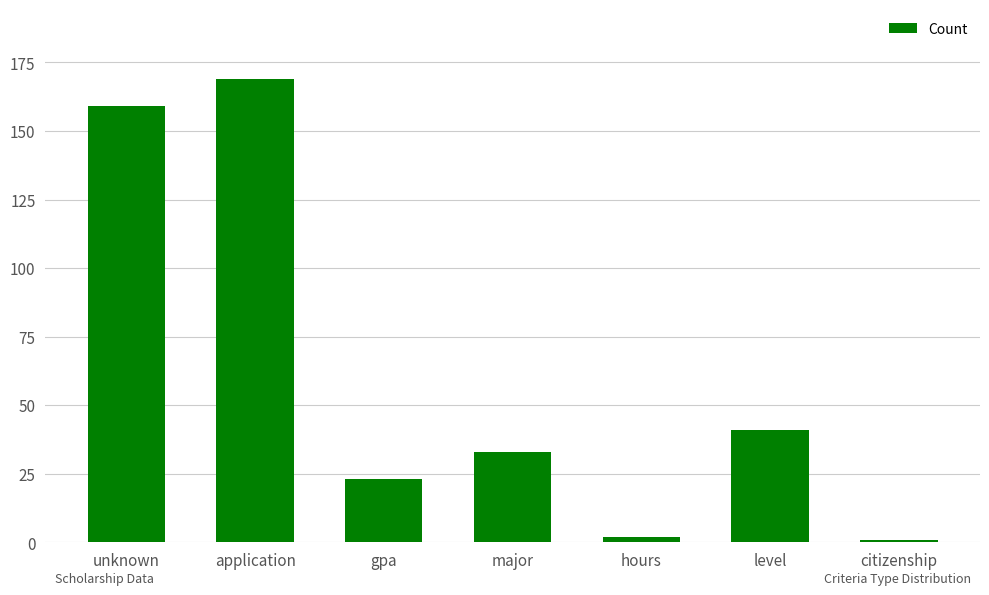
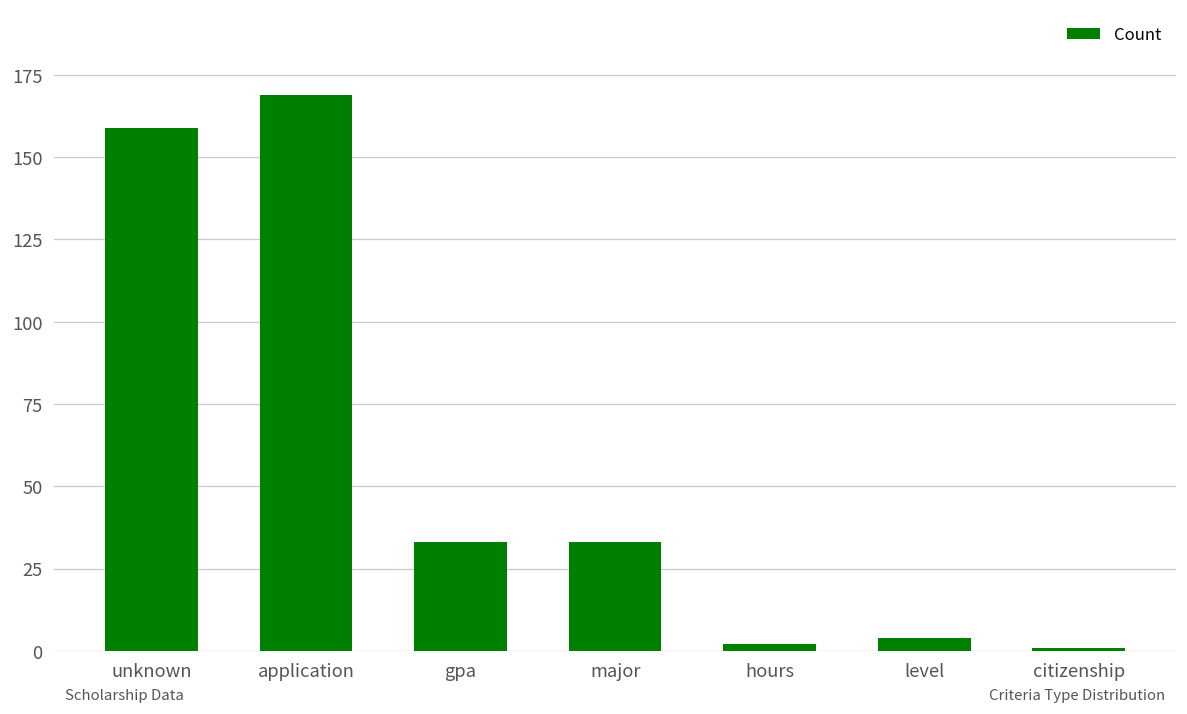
gpa: 23 -> 33
level: 41 -> 4
